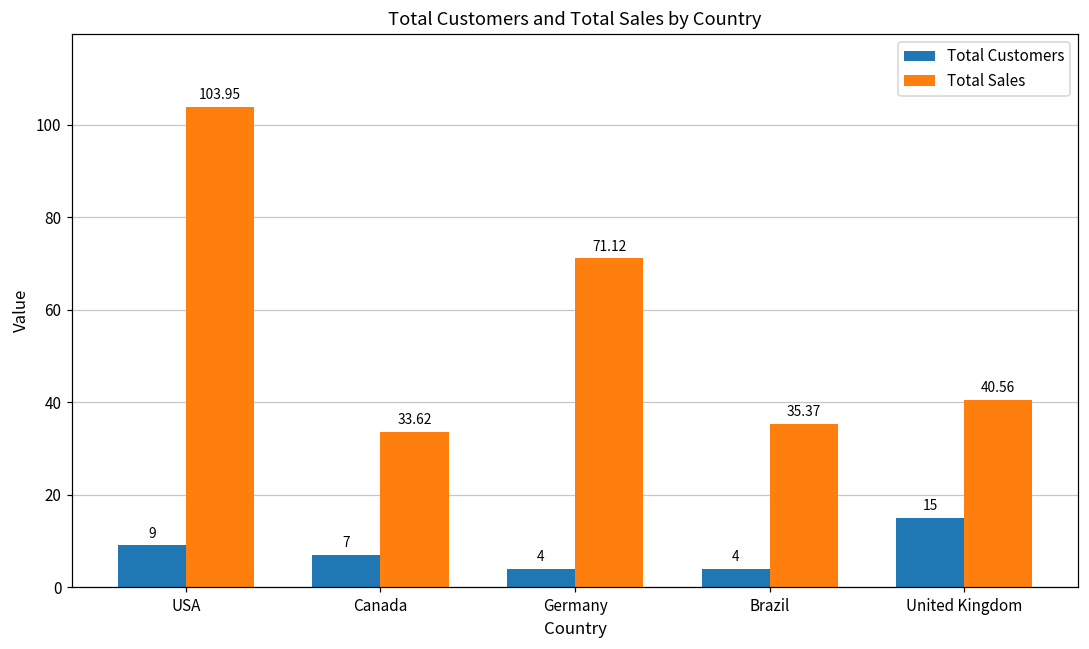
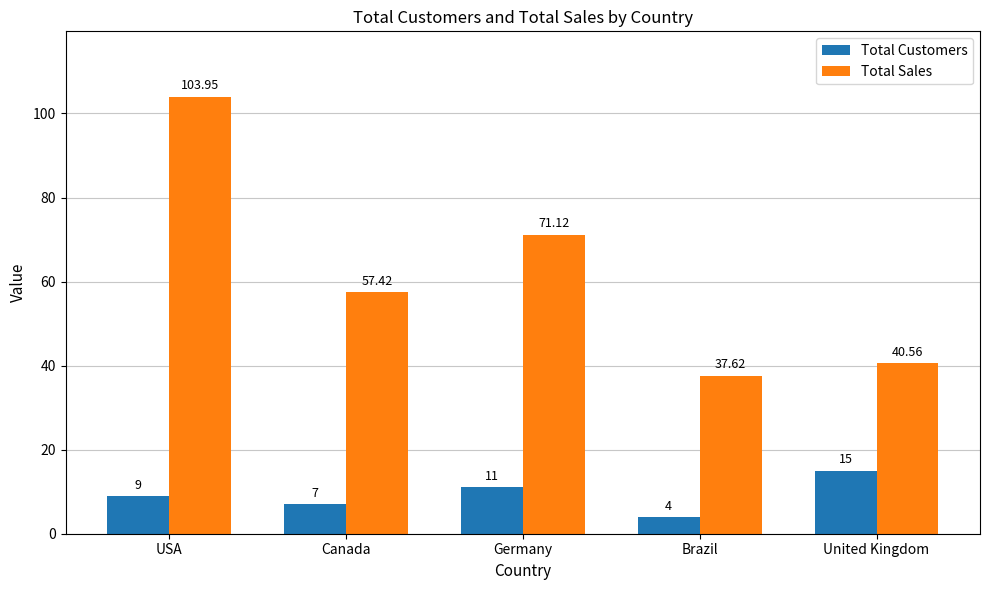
Total Sales, Canada: 33.62 -> 57.42
Total Customers, Germany: 4 -> 11
Total Sales, Brazil: 35.37 -> 37.62
